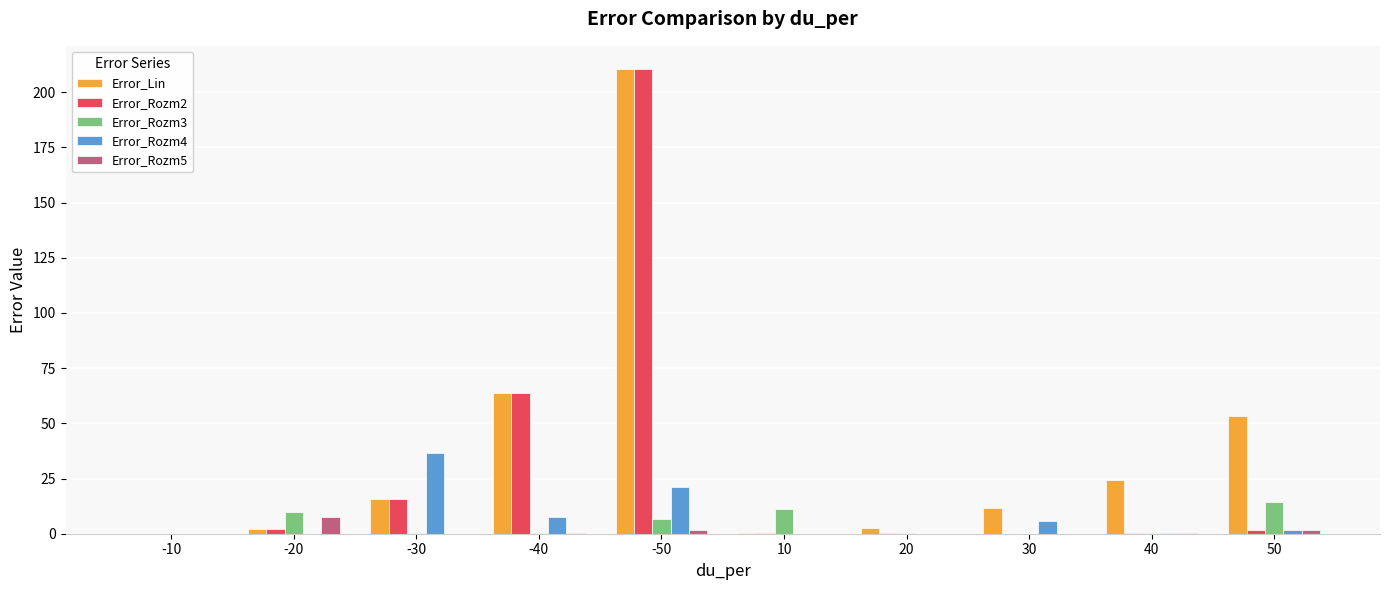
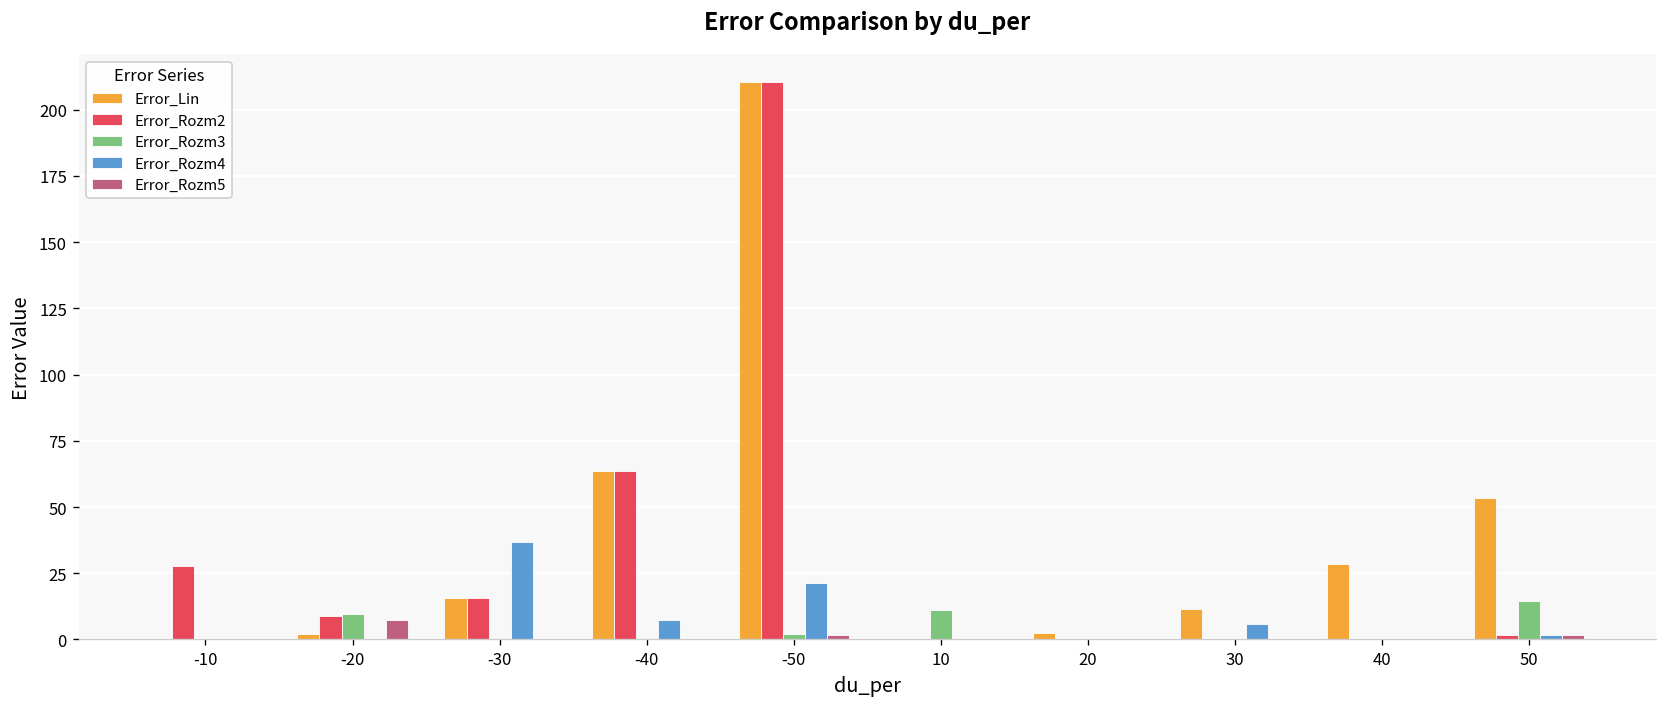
Error_Rozm2, -10: 0 -> 28
Error_Rozm2, -20: 2 -> 9
Error_Rozm3, -50: 7 -> 2
Error_Lin, 40: 25 -> 29
